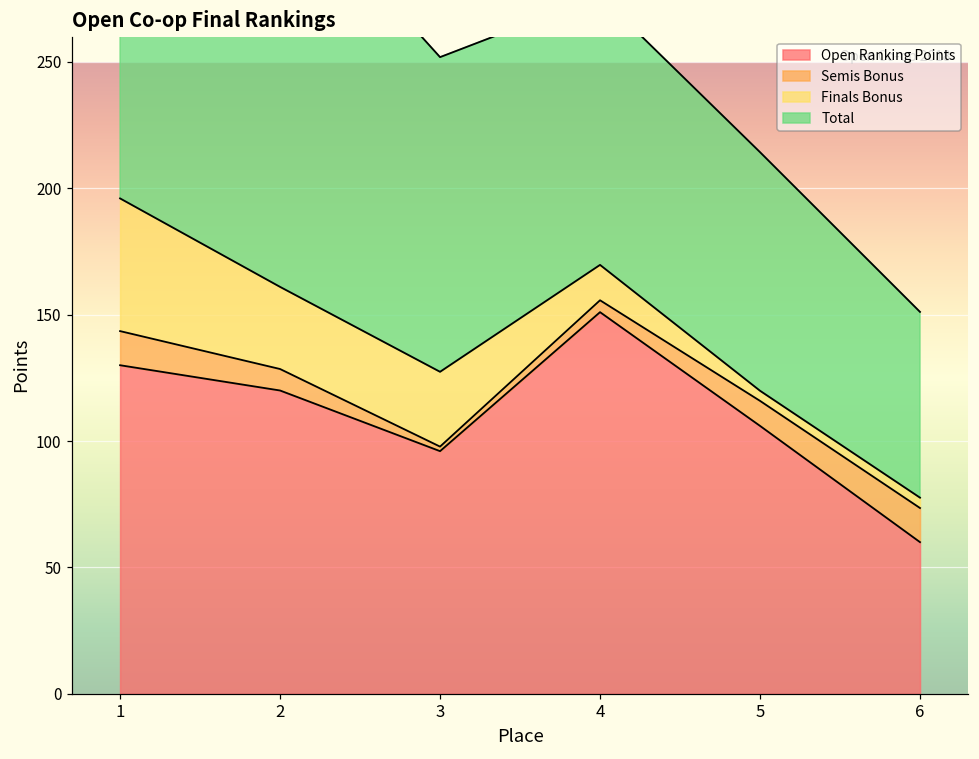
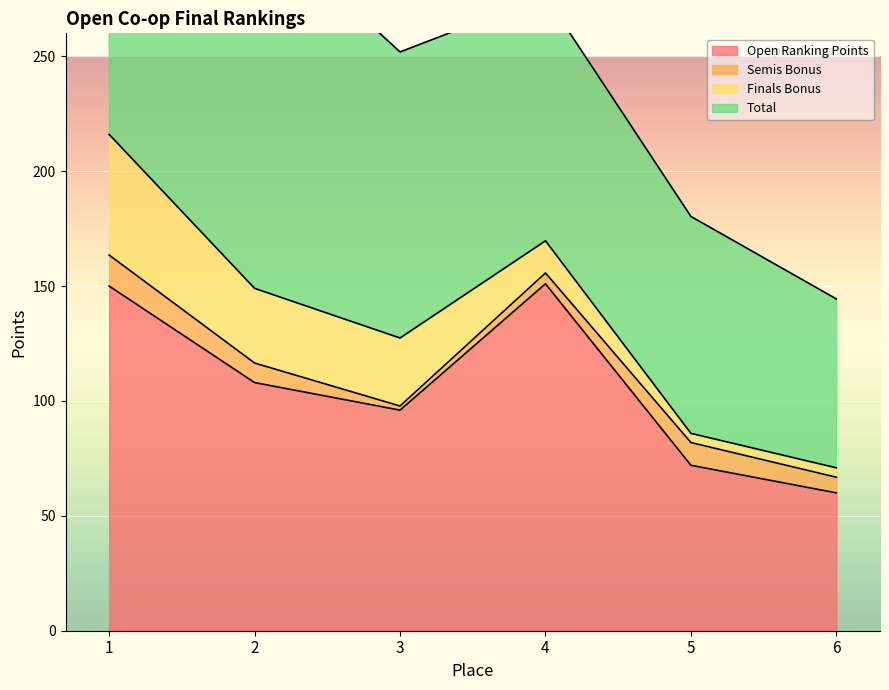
Open Ranking Points, 1: 130 -> 150
Open Ranking Points, 2: 120 -> 108
Open Ranking Points, 5: 106 -> 72
Semis Bonus, 6: 14 -> 7
